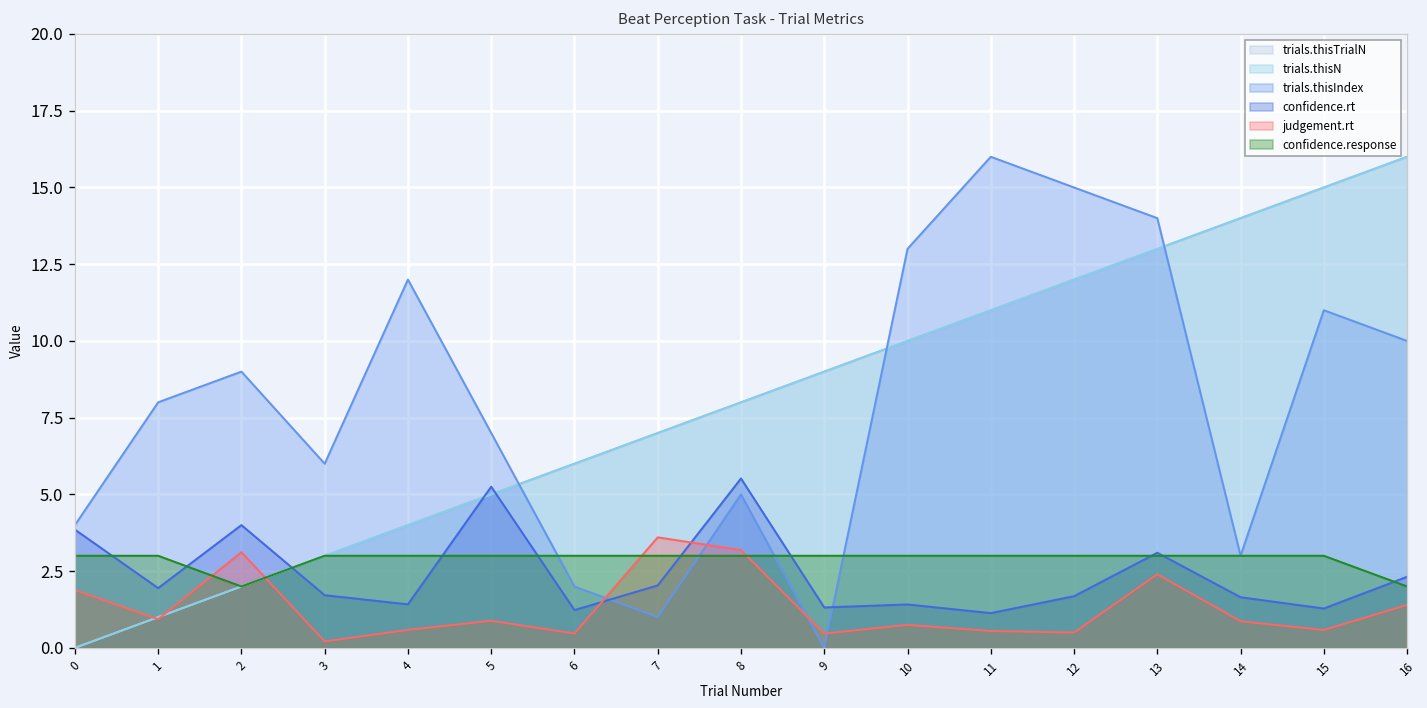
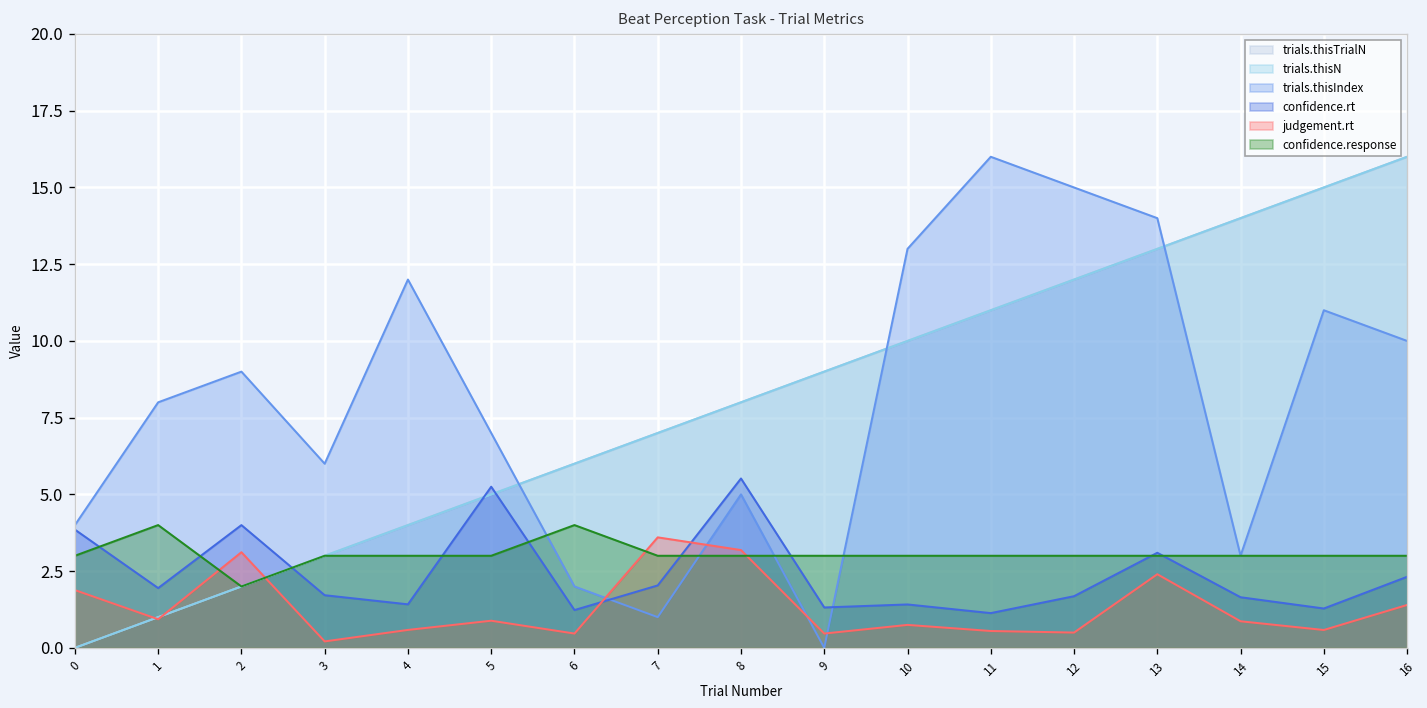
confidence.response, 1: 3 -> 4
confidence.response, 6: 3 -> 4
confidence.response, 16: 2 -> 3
